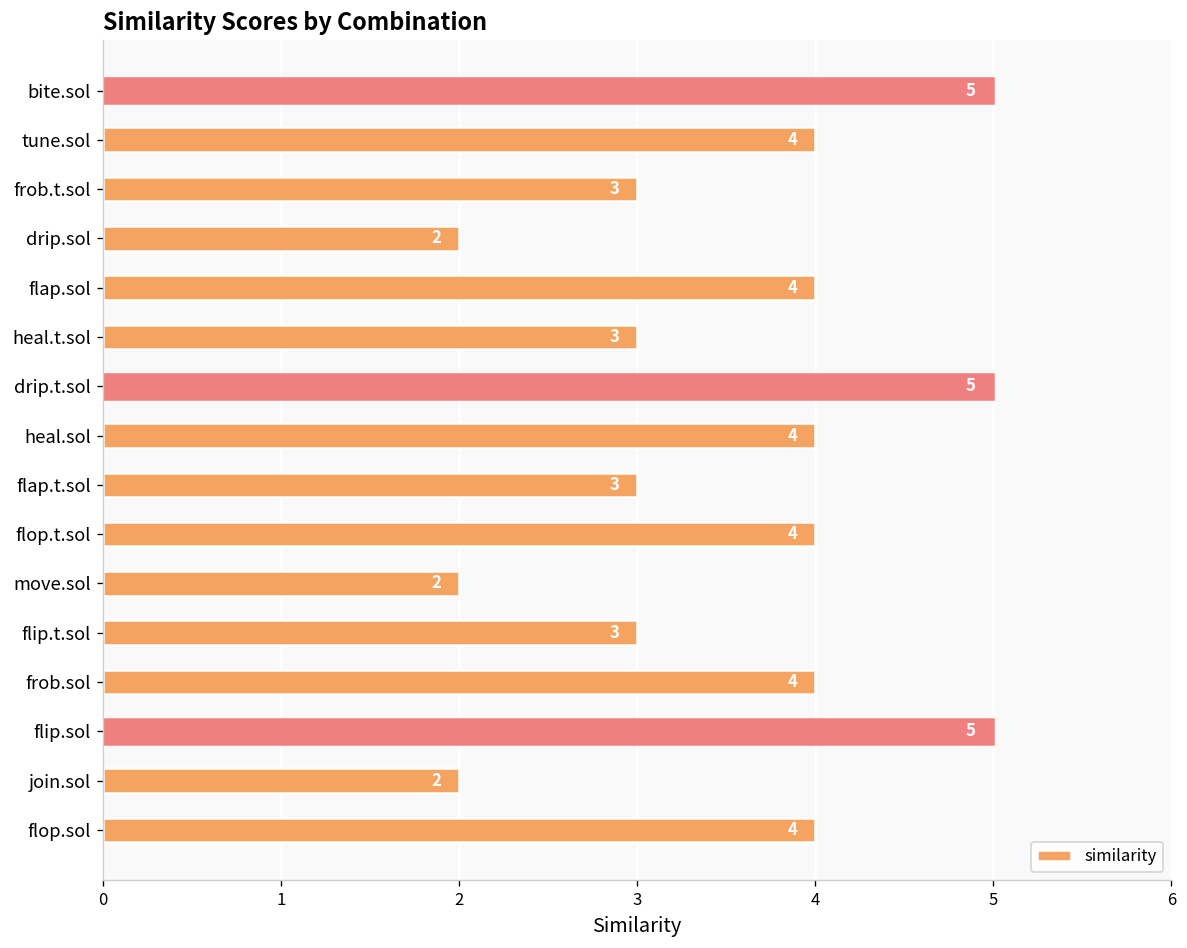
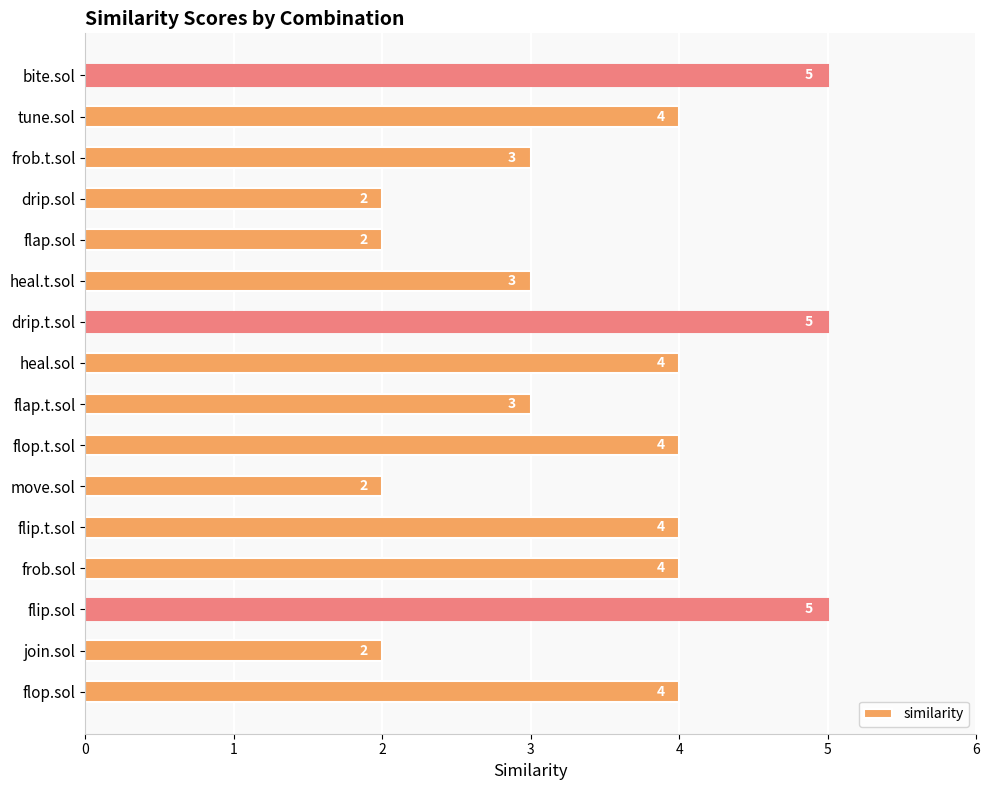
flap.sol: 4 -> 2
flip.t.sol: 3 -> 4
